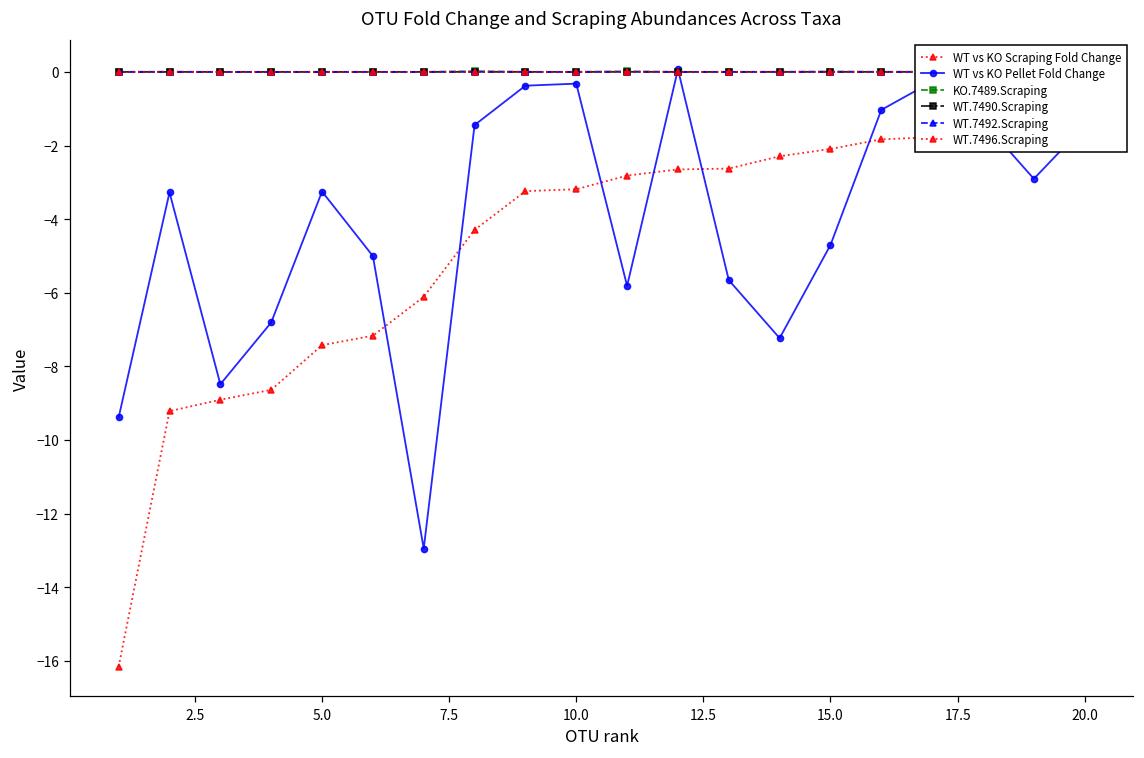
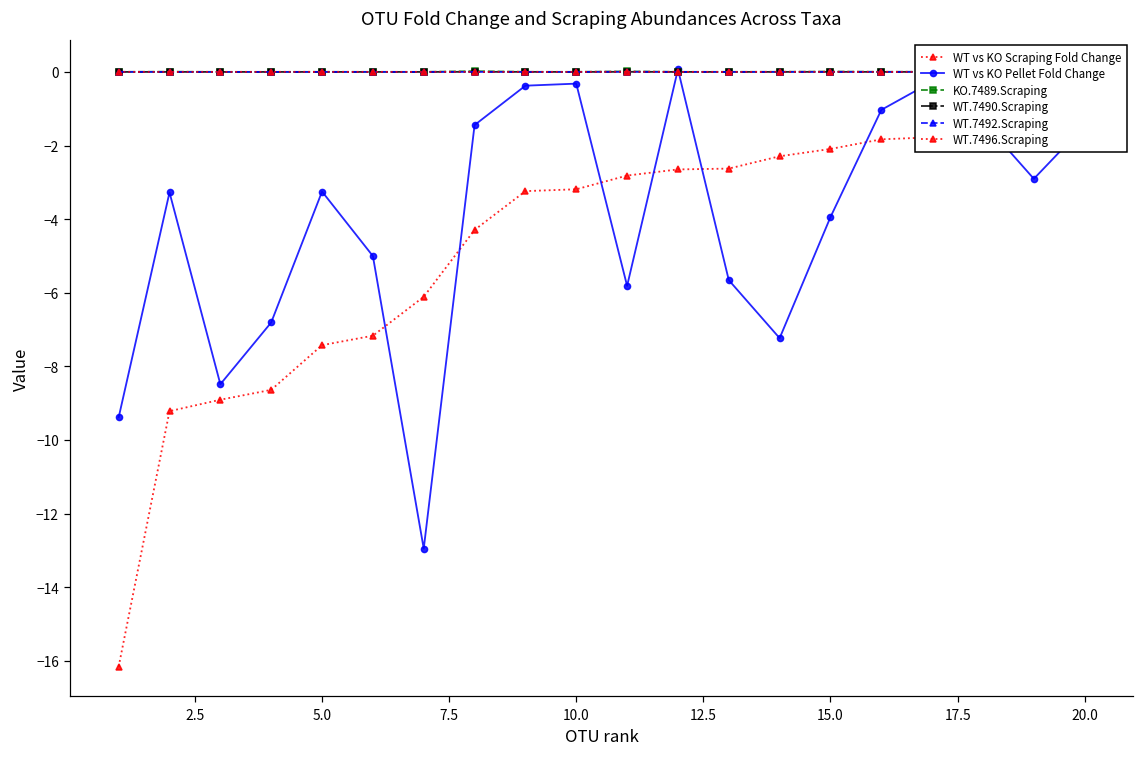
WT vs KO Pellet Fold Change, 15.0: -4.7 -> -3.9
